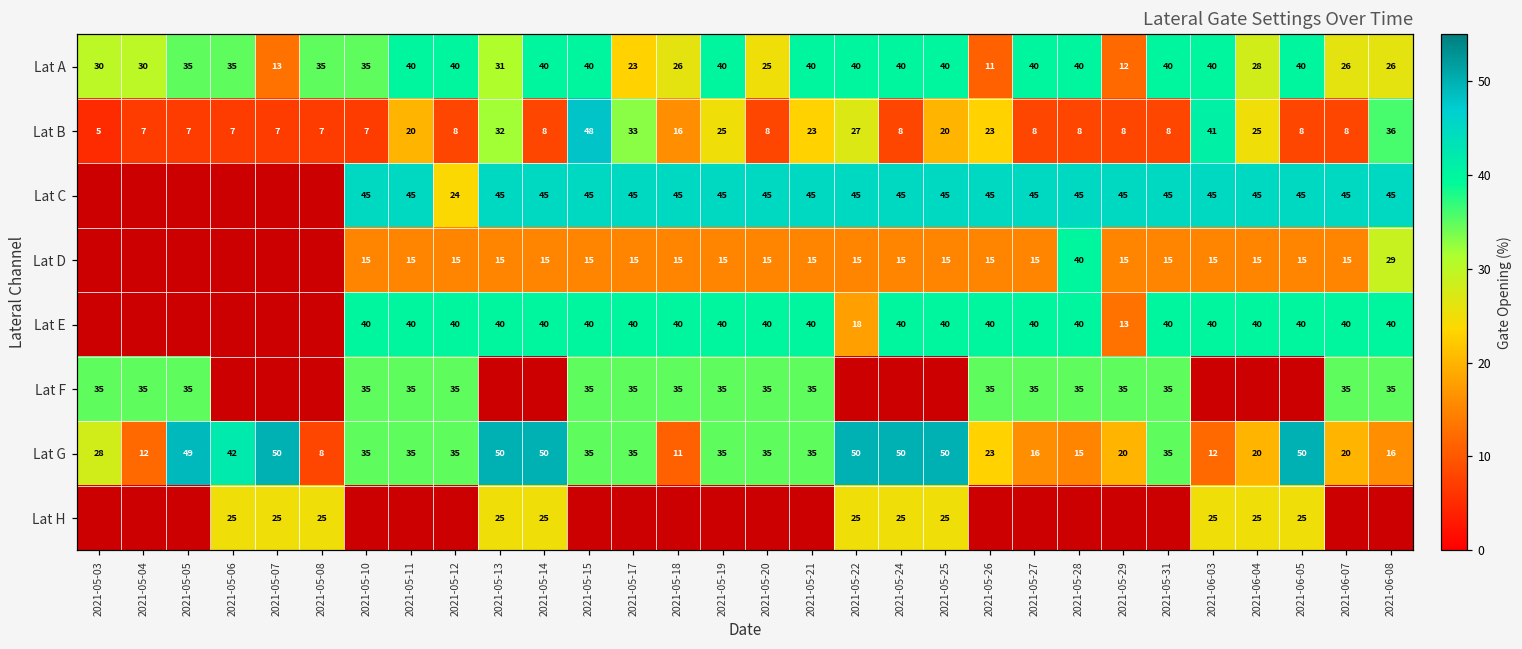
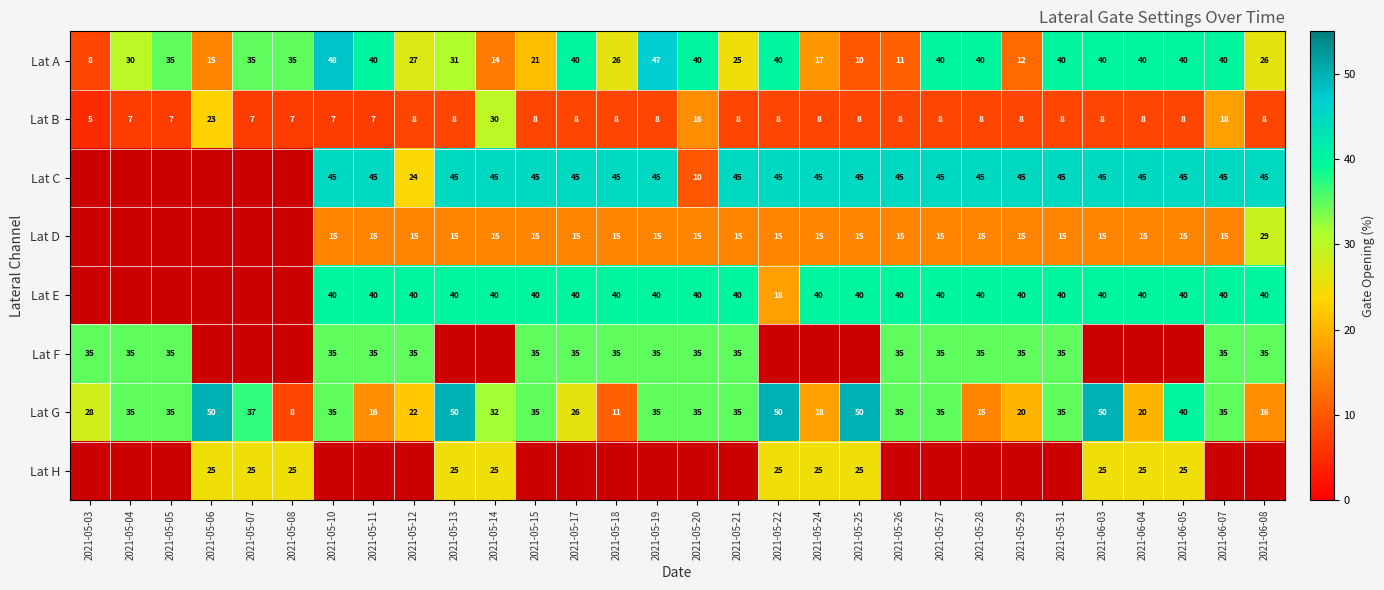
Lat A, 2021-05-03: 30 -> 8
Lat A, 2021-05-06: 35 -> 15
Lat A, 2021-05-07: 13 -> 35
Lat A, 2021-05-10: 35 -> 48
Lat A, 2021-05-12: 40 -> 27
Lat A, 2021-05-14: 40 -> 14
Lat A, 2021-05-15: 40 -> 21
Lat A, 2021-05-17: 23 -> 40
Lat A, 2021-05-19: 40 -> 47
Lat A, 2021-05-20: 25 -> 40
Lat A, 2021-05-21: 40 -> 25
Lat A, 2021-05-24: 40 -> 17
Lat A, 2021-05-25: 40 -> 10
Lat A, 2021-06-04: 28 -> 40
Lat A, 2021-06-07: 26 -> 40
Lat B, 2021-05-06: 7 -> 23
Lat B, 2021-05-11: 20 -> 7
Lat B, 2021-05-13: 32 -> 8
Lat B, 2021-05-14: 8 -> 30
Lat B, 2021-05-15: 48 -> 8
Lat B, 2021-05-17: 33 -> 8
Lat B, 2021-05-18: 16 -> 8
Lat B, 2021-05-19: 25 -> 8
Lat B, 2021-05-20: 8 -> 16
Lat B, 2021-05-21: 23 -> 8
Lat B, 2021-05-22: 27 -> 8
Lat B, 2021-05-25: 20 -> 8
Lat B, 2021-05-26: 23 -> 8
Lat B, 2021-06-03: 41 -> 8
Lat B, 2021-06-04: 25 -> 8
Lat B, 2021-06-07: 8 -> 18
Lat B, 2021-06-08: 36 -> 8
Lat C, 2021-05-20: 45 -> 10
Lat D, 2021-05-28: 40 -> 15
Lat E, 2021-05-29: 13 -> 40
Lat G, 2021-05-04: 12 -> 35
Lat G, 2021-05-05: 49 -> 35
Lat G, 2021-05-06: 42 -> 50
Lat G, 2021-05-07: 50 -> 37
Lat G, 2021-05-11: 35 -> 16
Lat G, 2021-05-12: 35 -> 22
Lat G, 2021-05-14: 50 -> 32
Lat G, 2021-05-17: 35 -> 26
Lat G, 2021-05-24: 50 -> 18
Lat G, 2021-05-26: 23 -> 35
Lat G, 2021-05-27: 16 -> 35
Lat G, 2021-06-03: 12 -> 50
Lat G, 2021-06-05: 50 -> 40
Lat G, 2021-06-07: 20 -> 35
